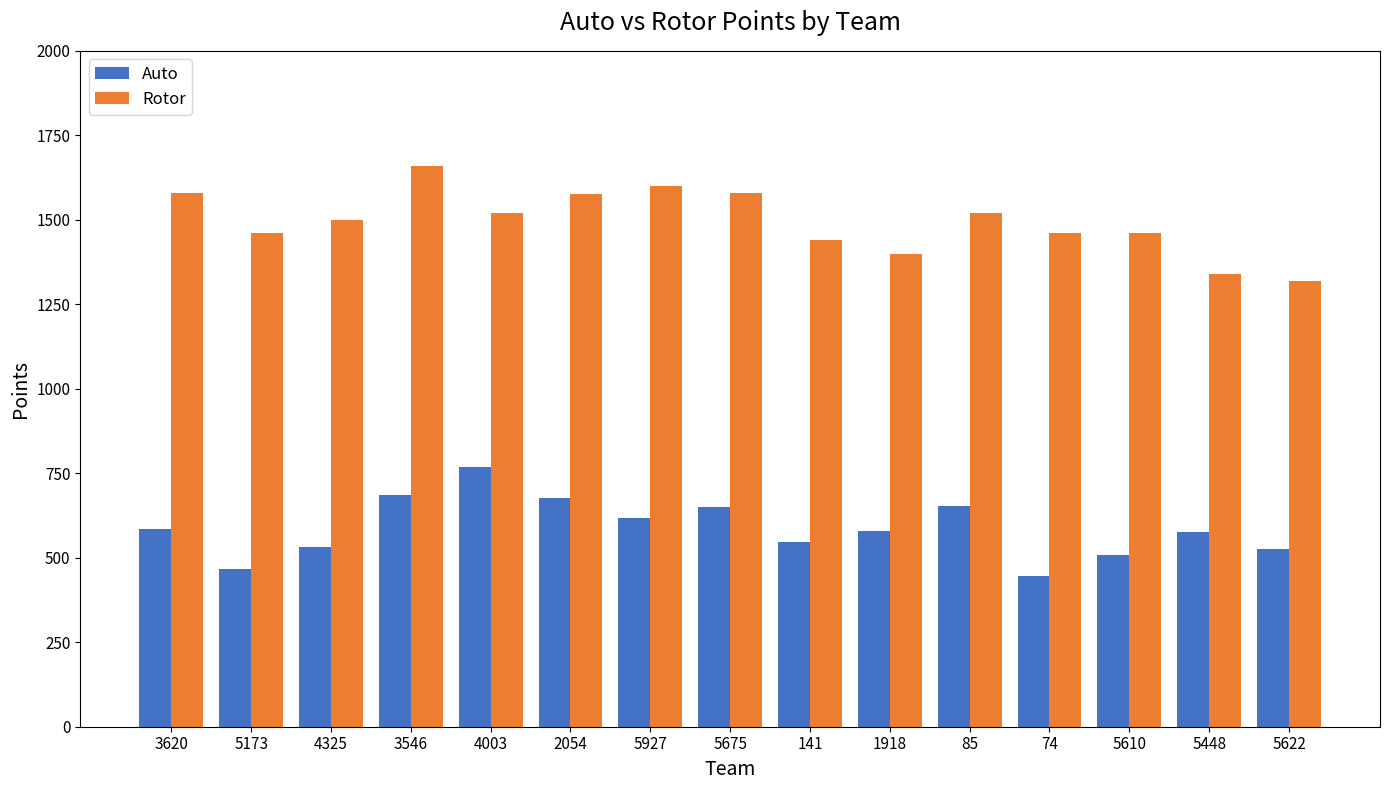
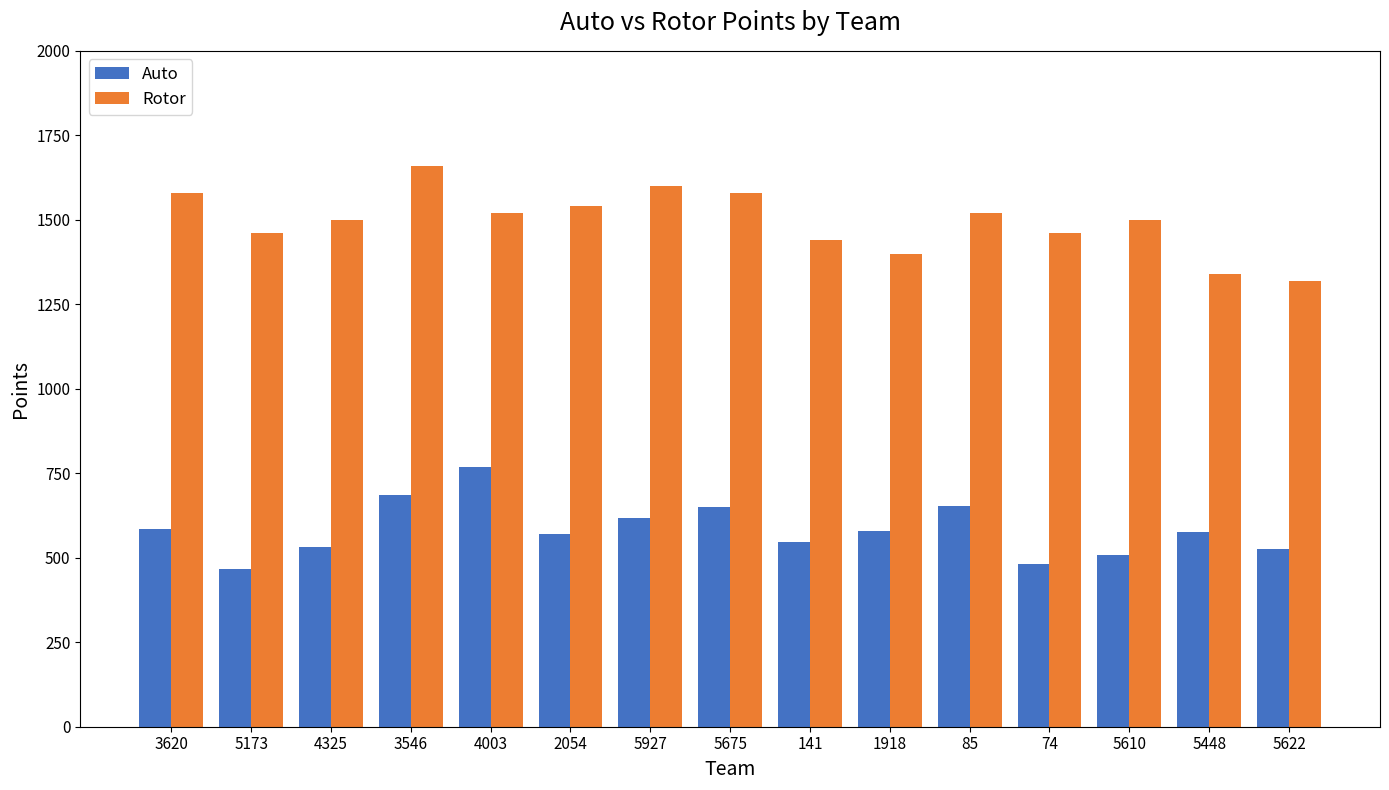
Auto, 2054: 680 -> 570
Rotor, 2054: 1580 -> 1540
Auto, 74: 450 -> 480
Rotor, 5610: 1460 -> 1500
